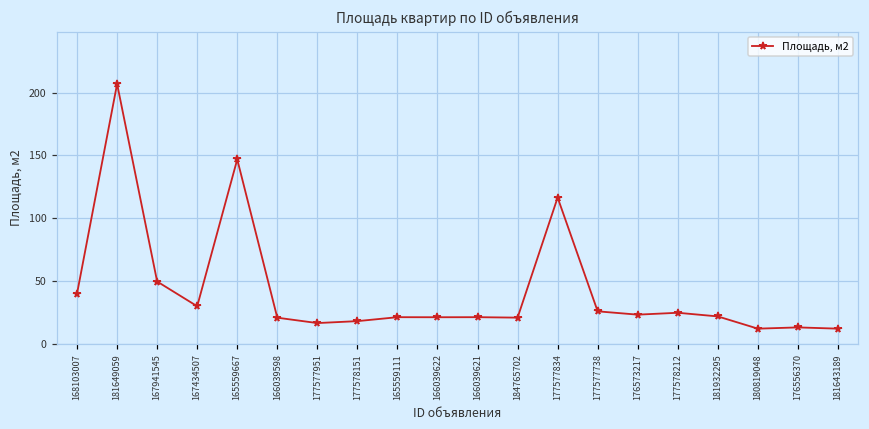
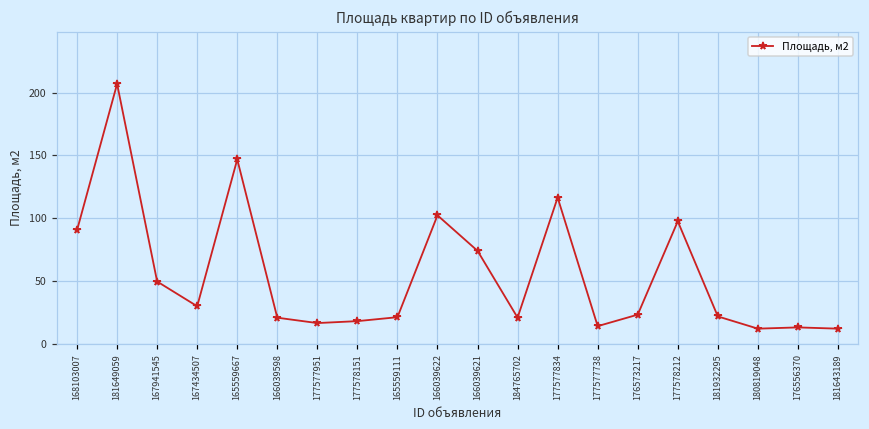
168103007: 40 -> 91
166039622: 21 -> 102
166039621: 21 -> 74
177577738: 26 -> 14
177578212: 25 -> 98
